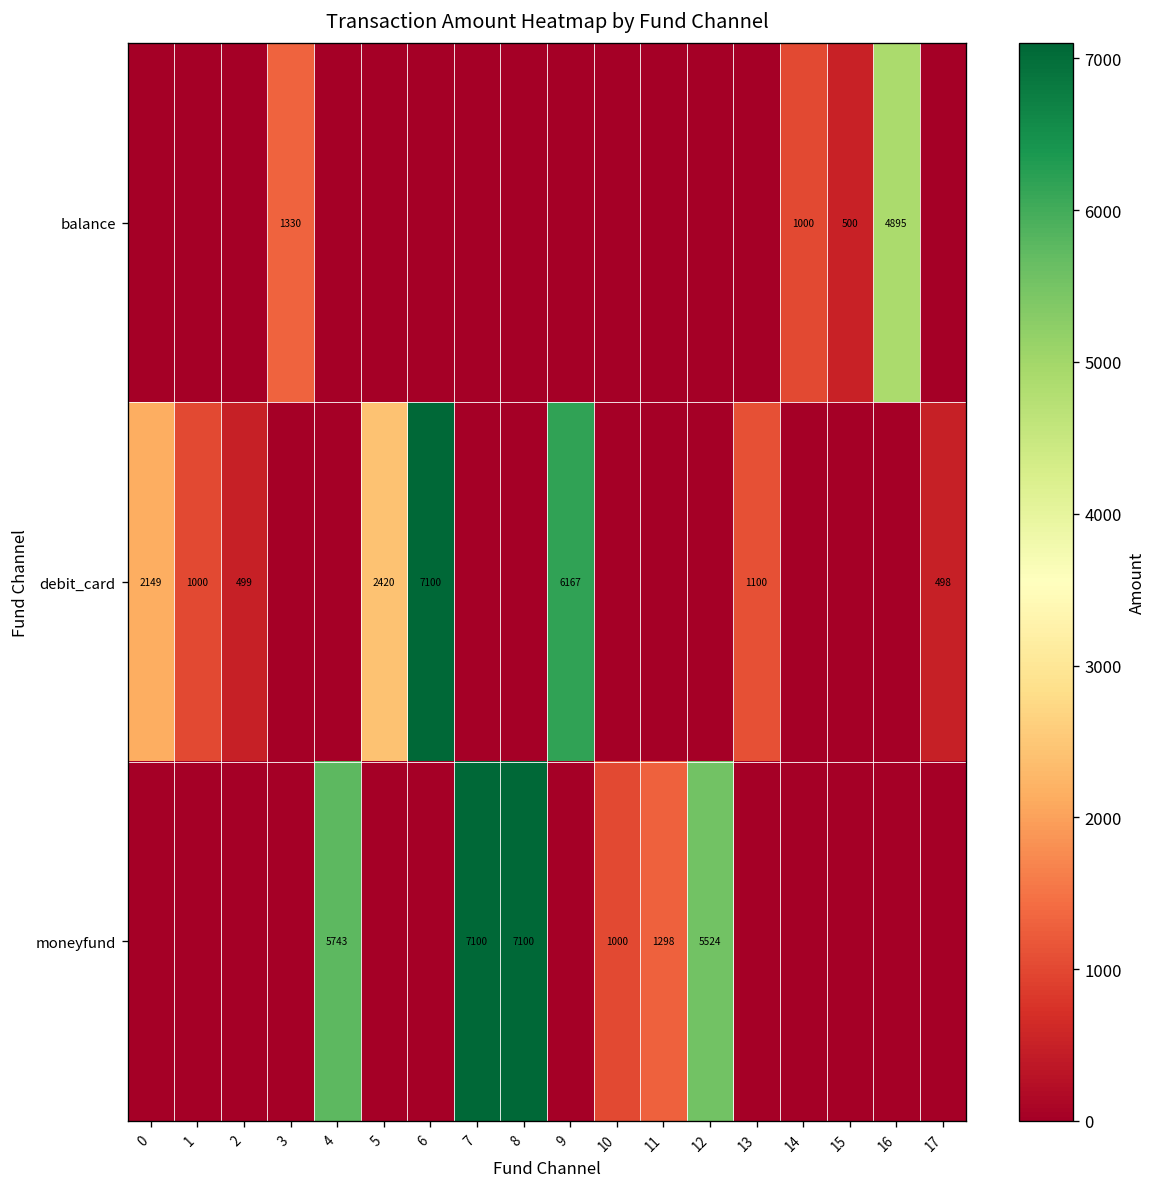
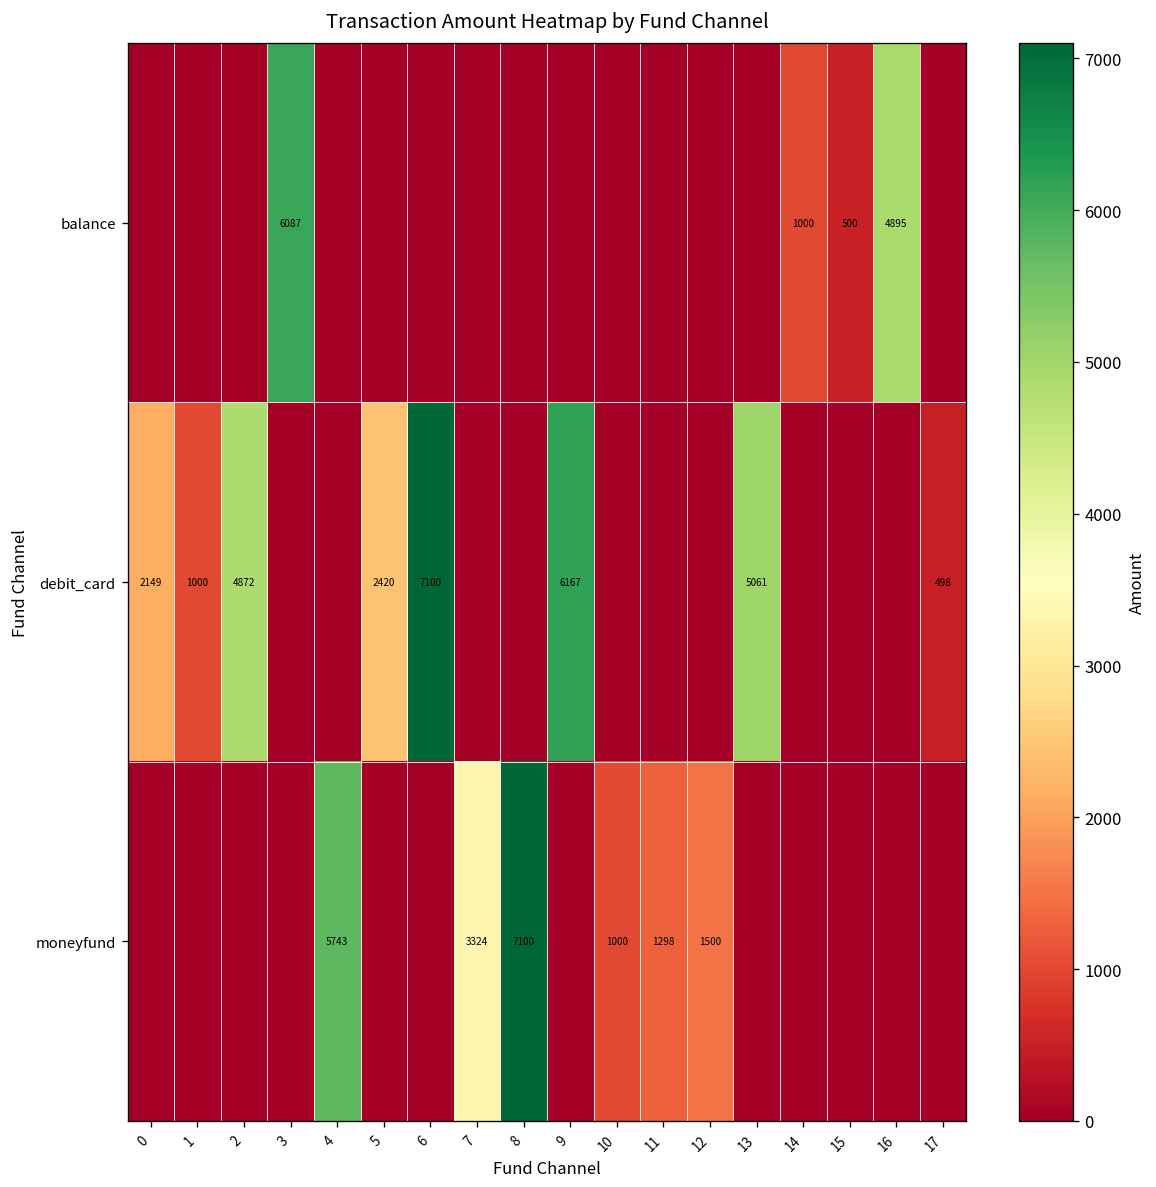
balance, 3: 1330 -> 6087
debit_card, 2: 499 -> 4872
debit_card, 13: 1100 -> 5061
moneyfund, 7: 7100 -> 3324
moneyfund, 12: 5524 -> 1500
